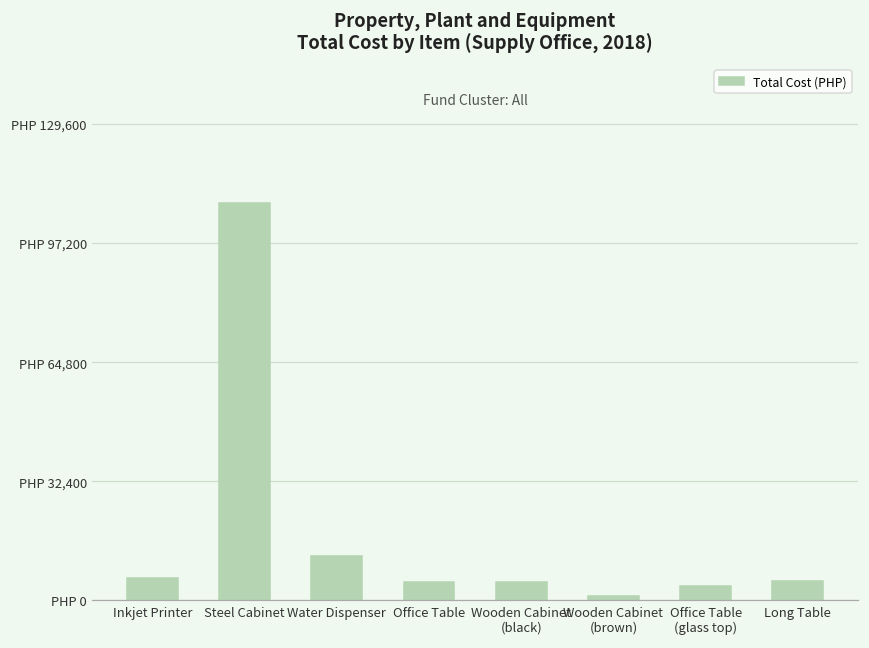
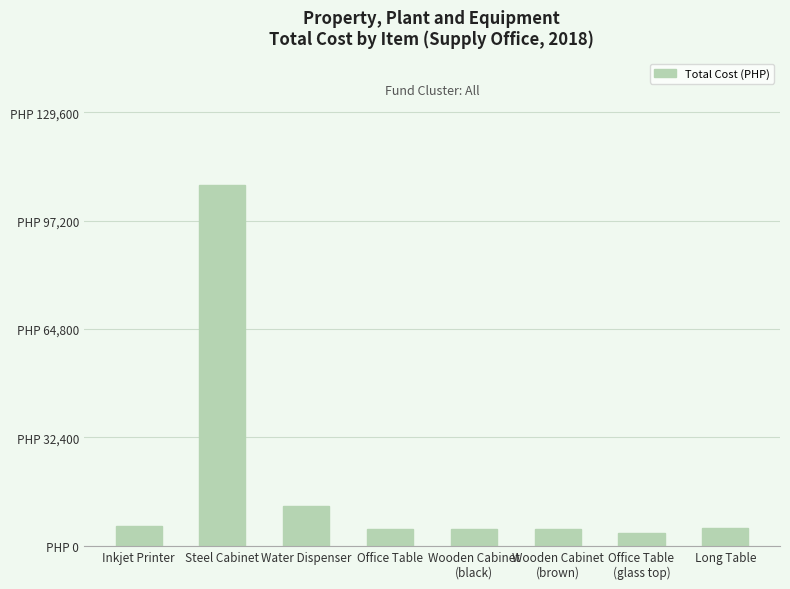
Wooden Cabinet (brown): PHP 1,000 -> PHP 5,000
